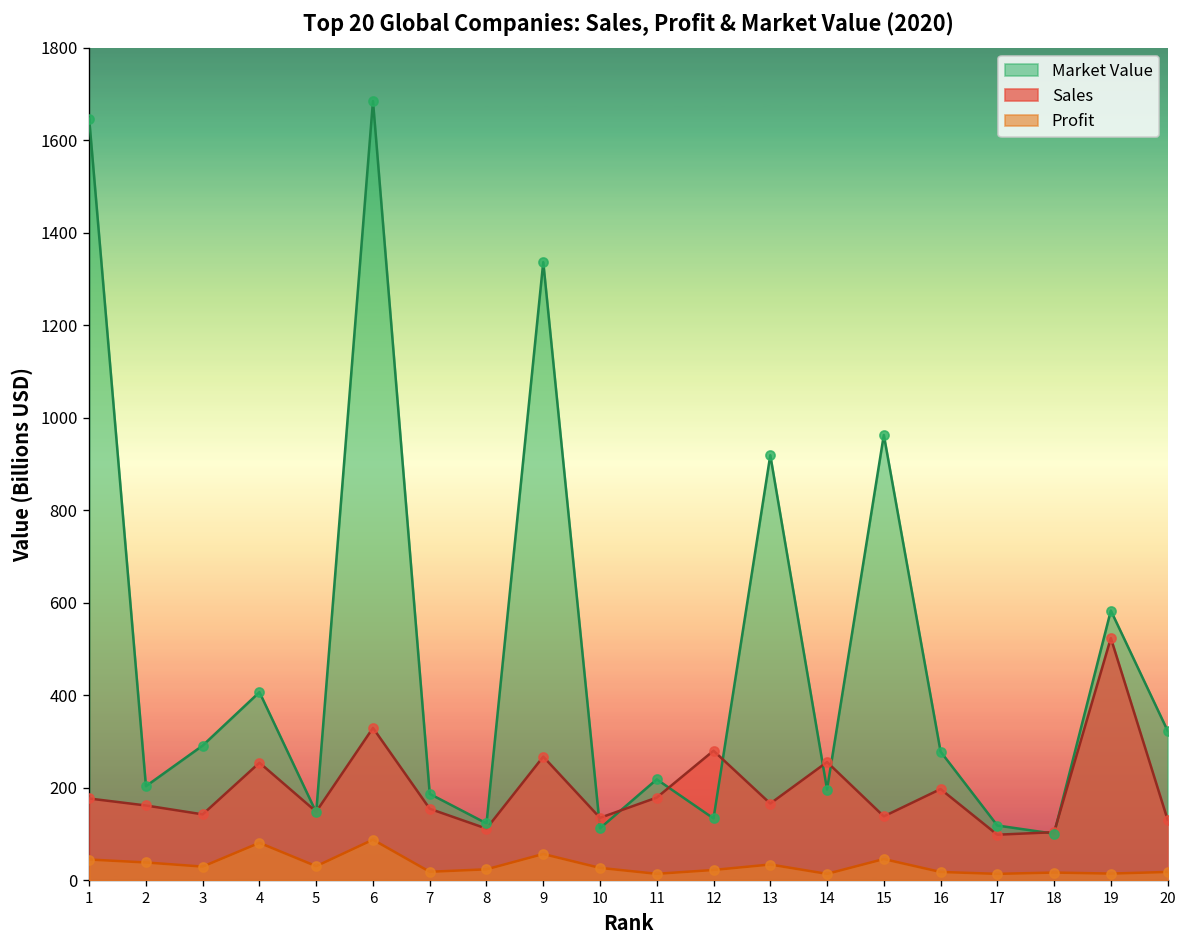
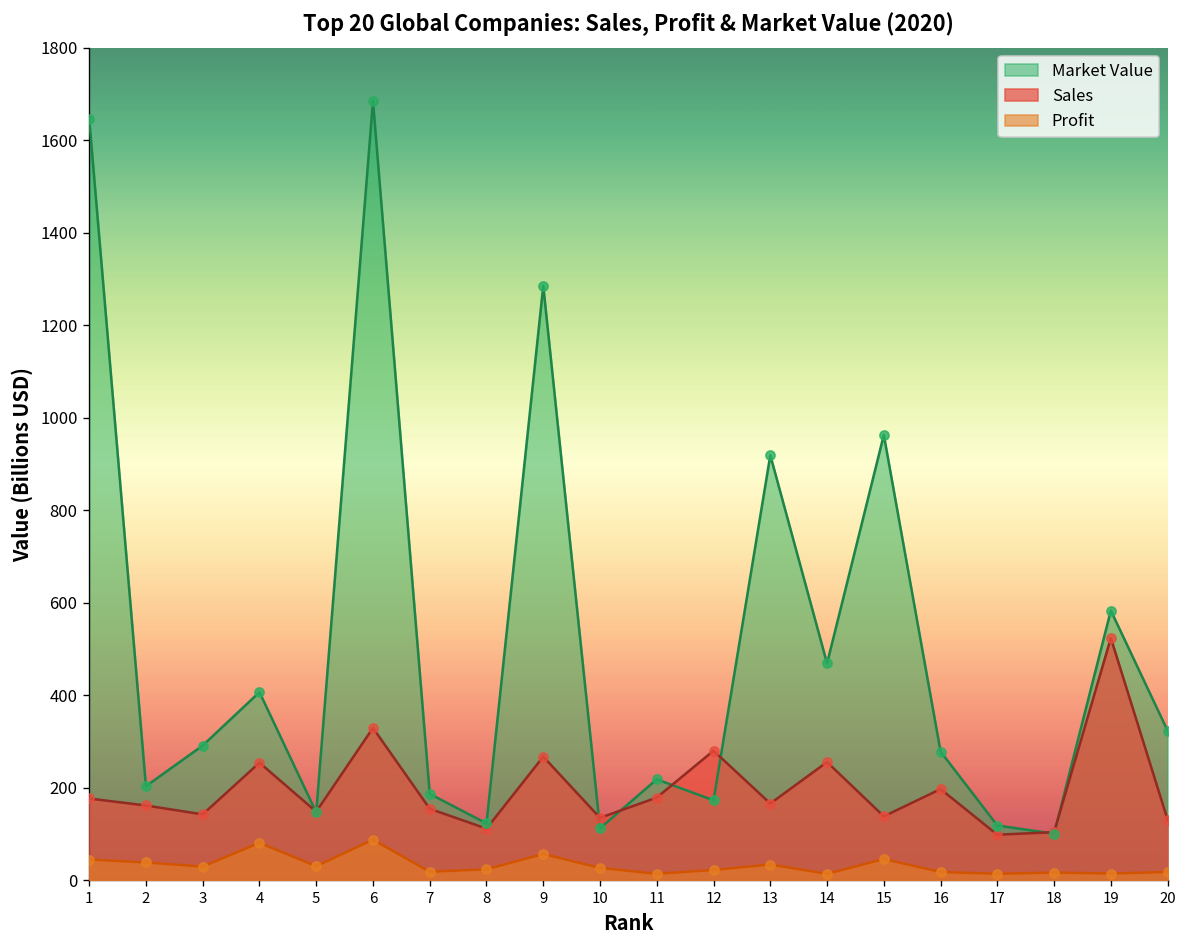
Market Value, 9: 1340 -> 1290
Market Value, 12: 130 -> 170
Market Value, 14: 200 -> 470
